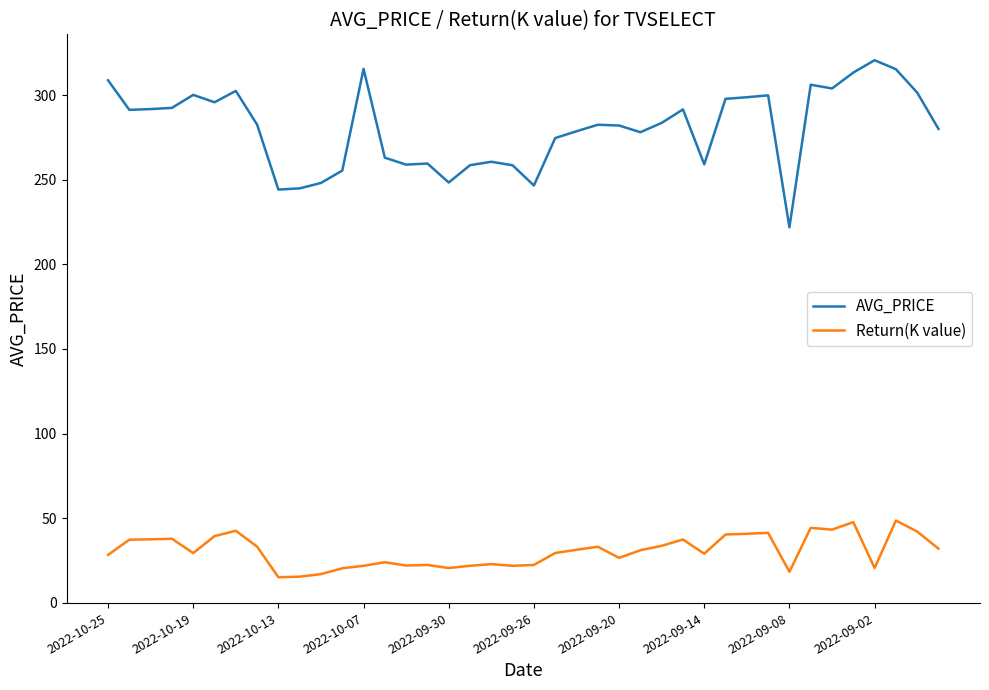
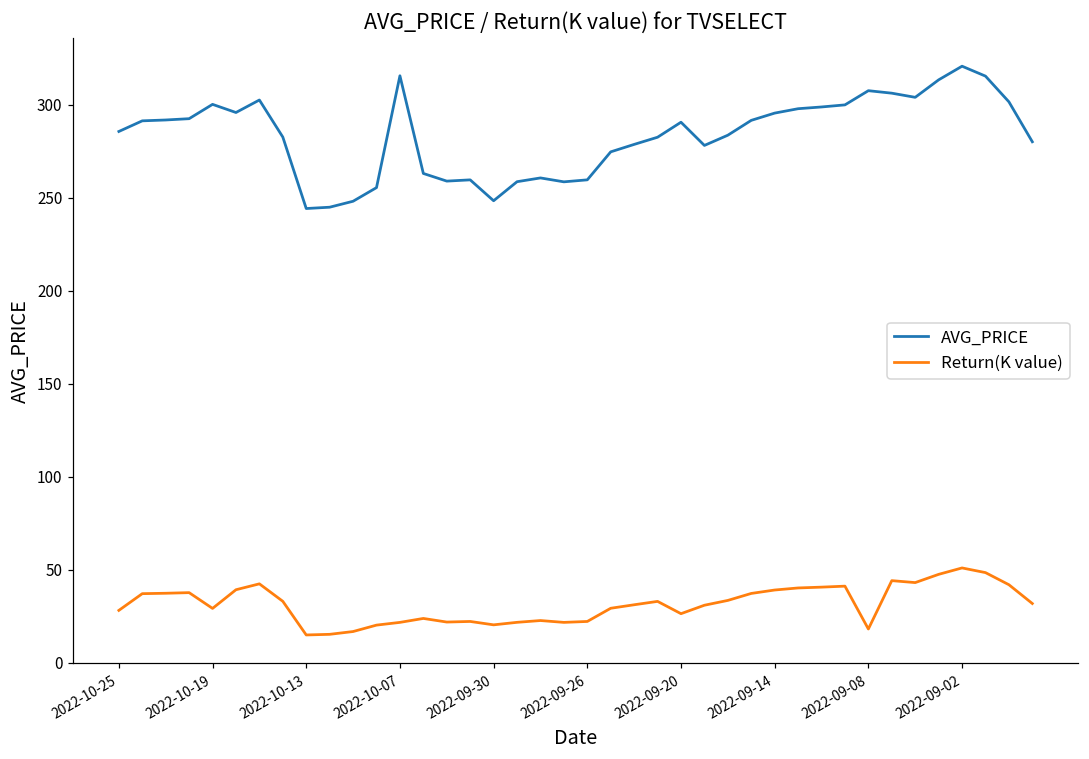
AVG_PRICE, 2022-10-25: 309 -> 286
AVG_PRICE, 2022-09-26: 247 -> 260
AVG_PRICE, 2022-09-20: 282 -> 291
AVG_PRICE, 2022-09-14: 259 -> 296
Return(K value), 2022-09-14: 29 -> 39
AVG_PRICE, 2022-09-08: 222 -> 308
Return(K value), 2022-09-02: 20 -> 51
